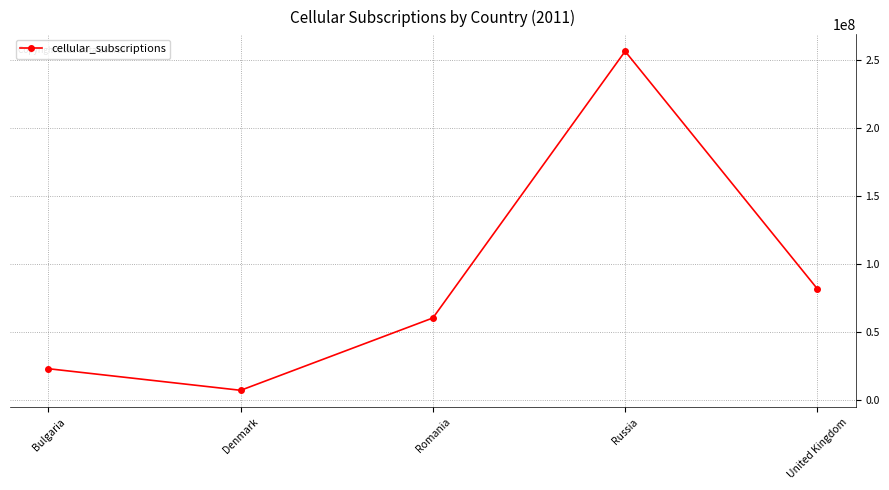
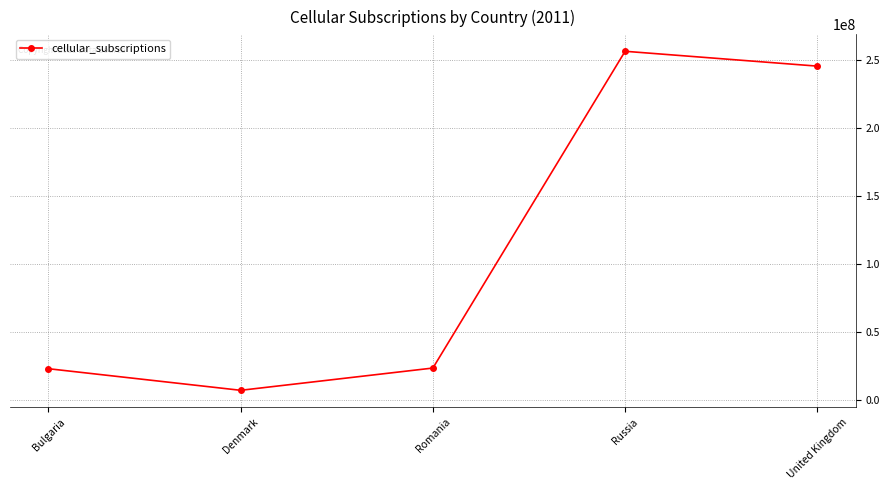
Romania: 60000000 -> 23000000
United Kingdom: 82000000 -> 245000000
